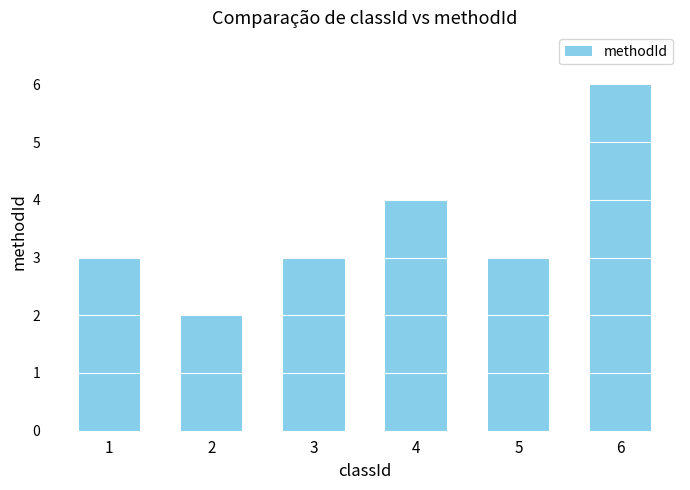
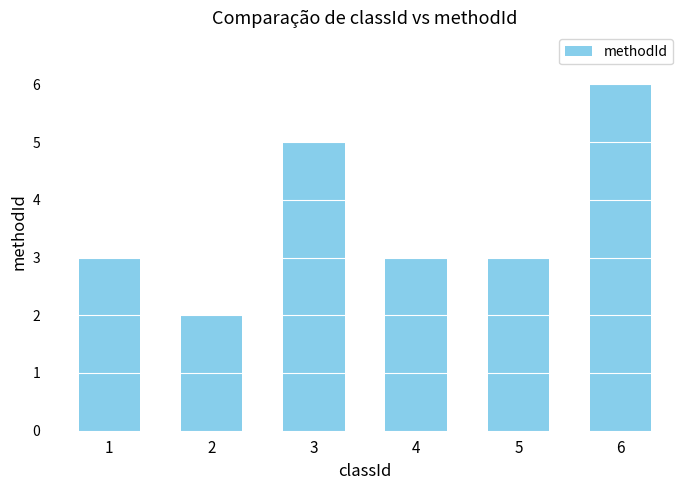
3: 3 -> 5
4: 4 -> 3
